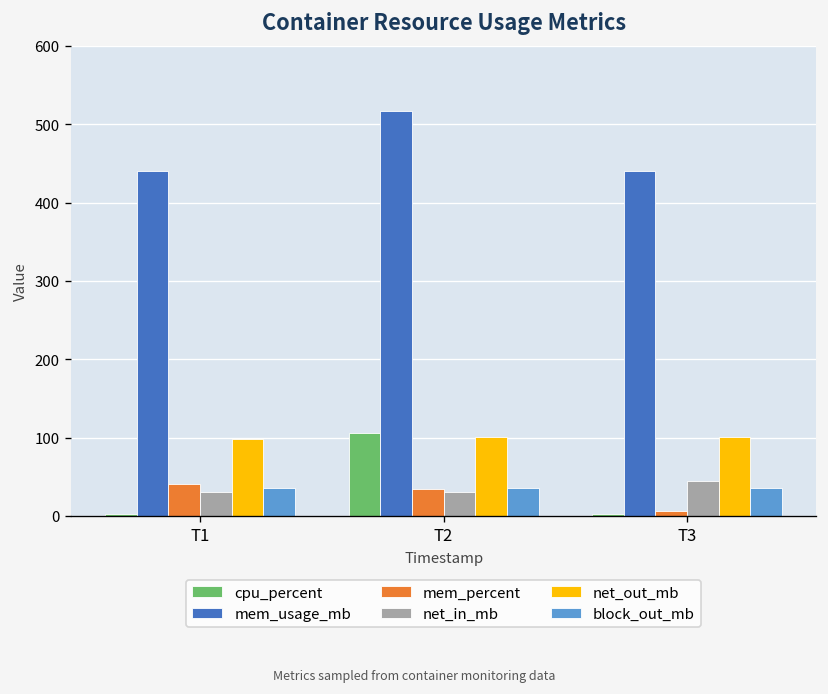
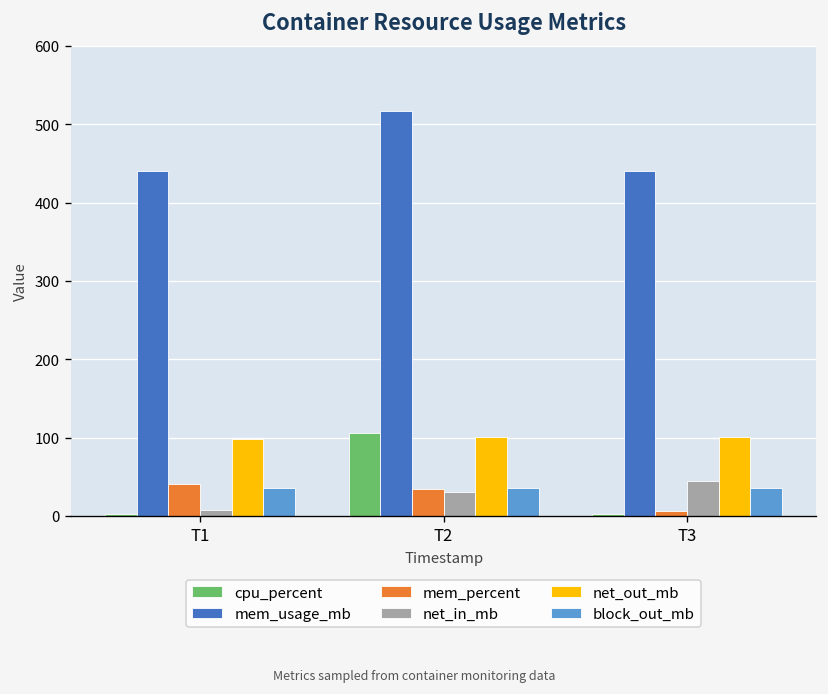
net_in_mb, T1: 30 -> 10
